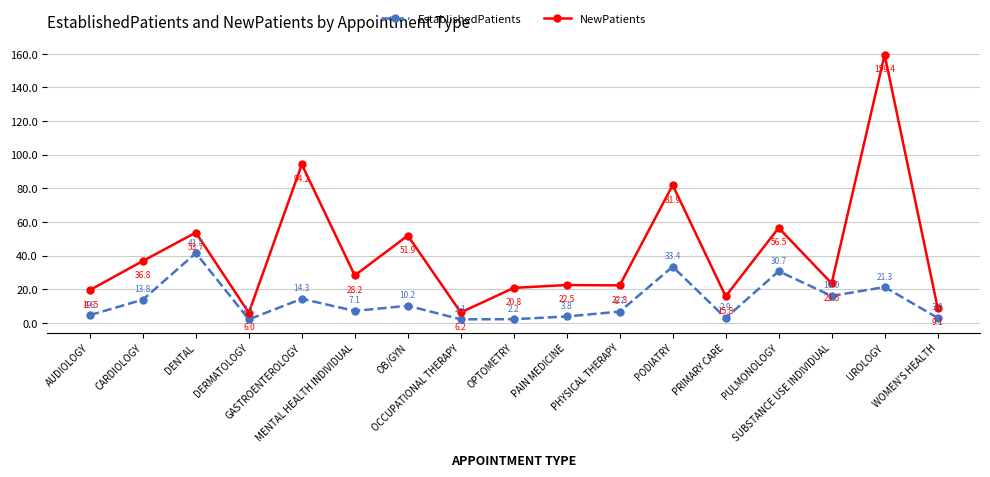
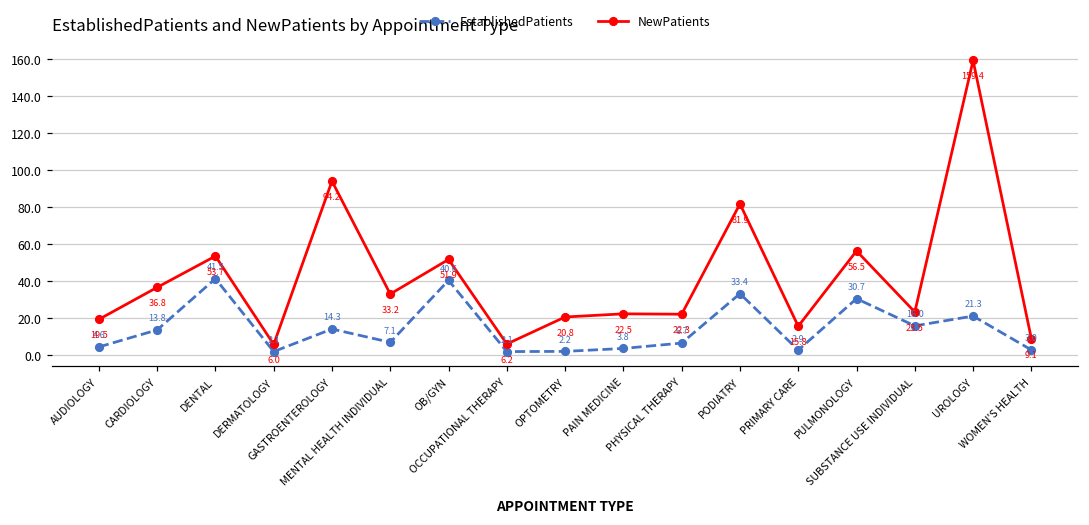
NewPatients, MENTAL HEALTH INDIVIDUAL: 28.2 -> 33.2
EstablishedPatients, OB/GYN: 10.2 -> 40.6
